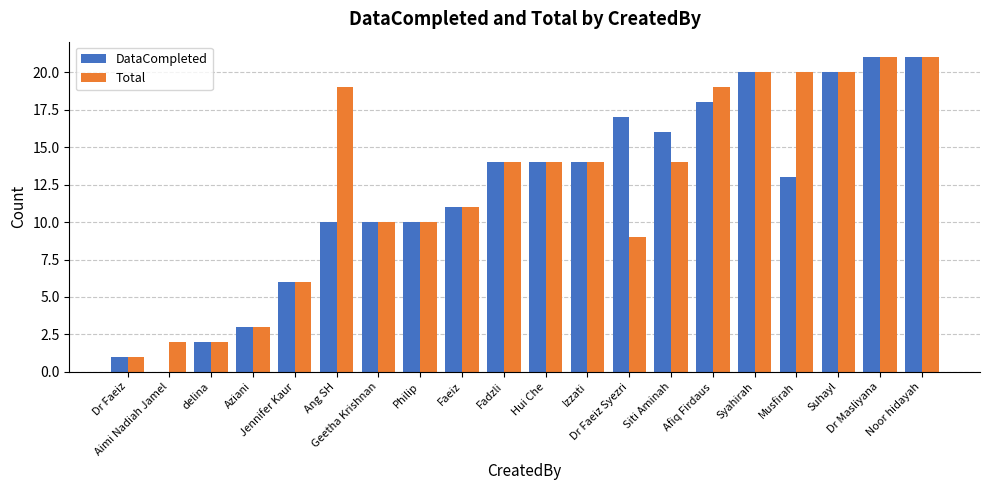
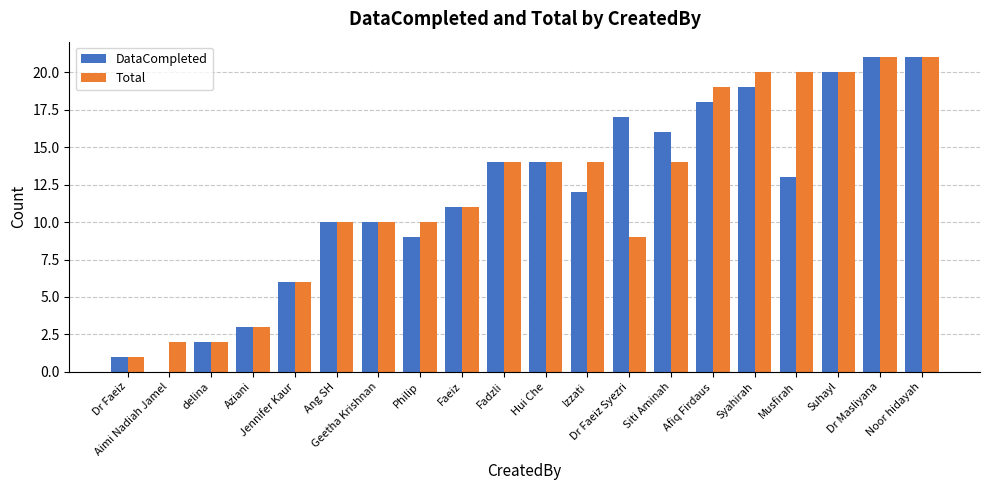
Total, Ang SH: 19 -> 10
DataCompleted, Philip: 10 -> 9
DataCompleted, Izzati: 14 -> 12
DataCompleted, Syahirah: 20 -> 19
